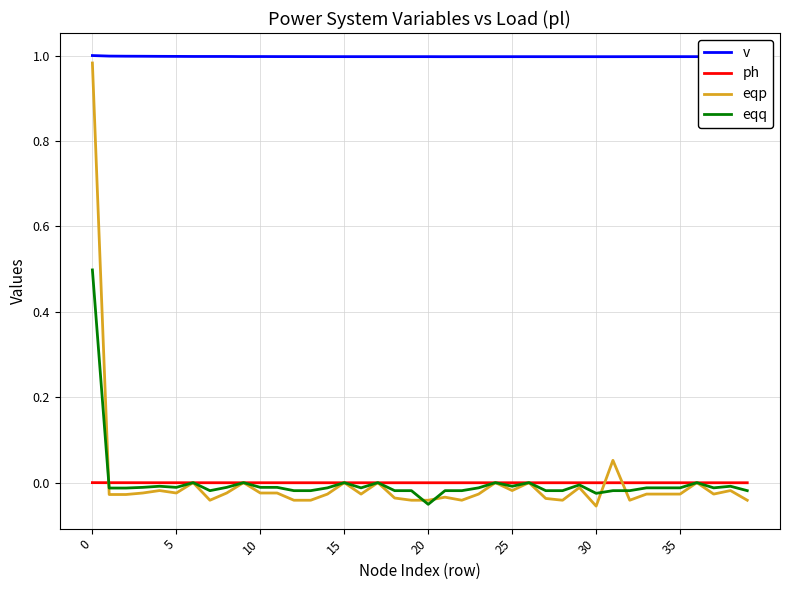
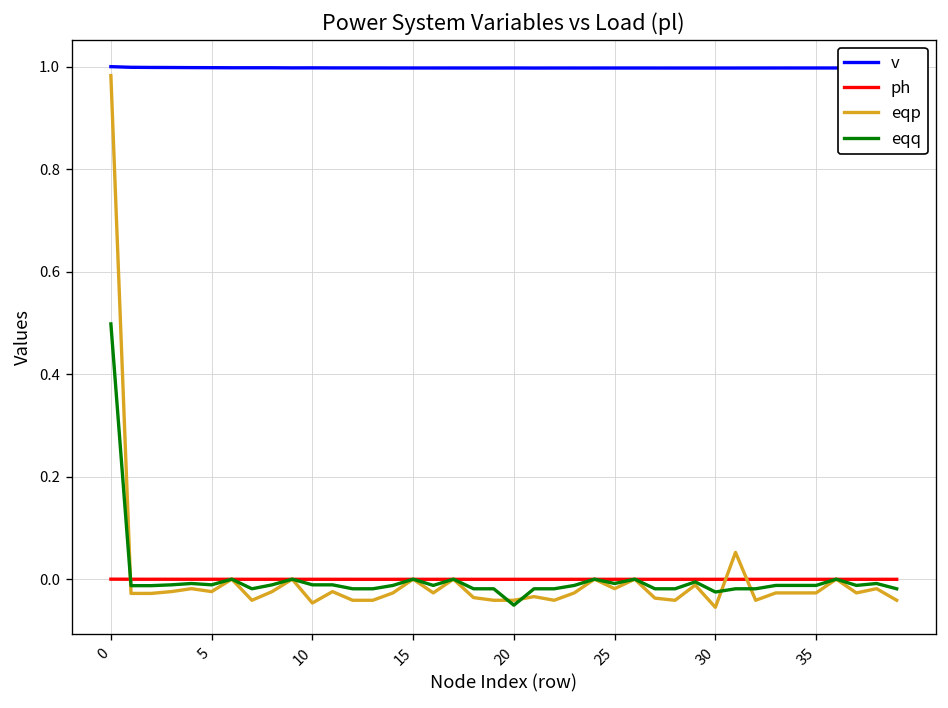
eqp, 10: -0.02 -> -0.05
